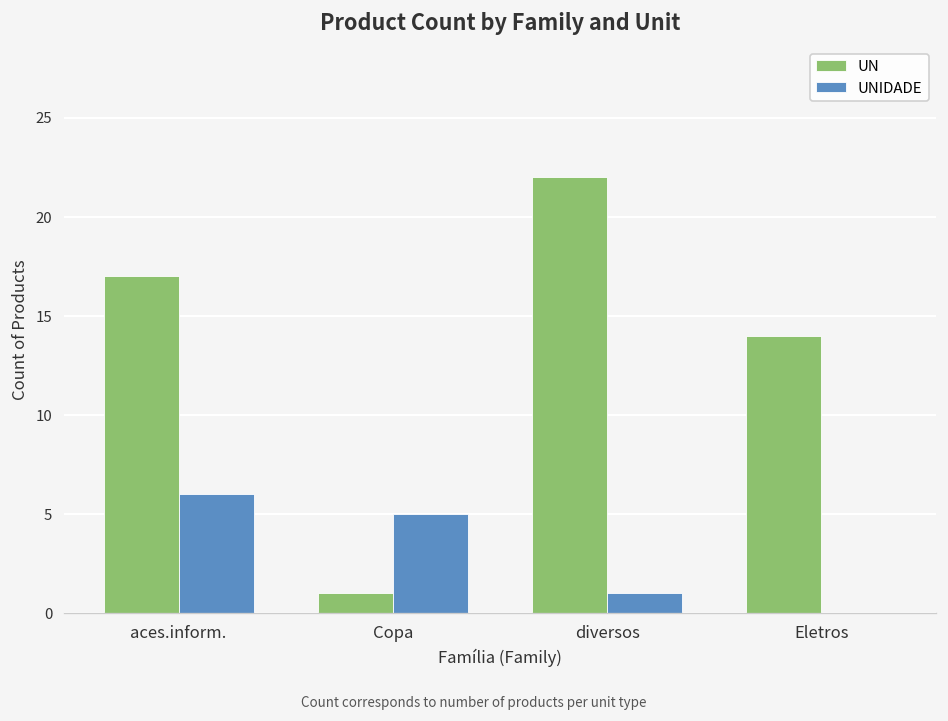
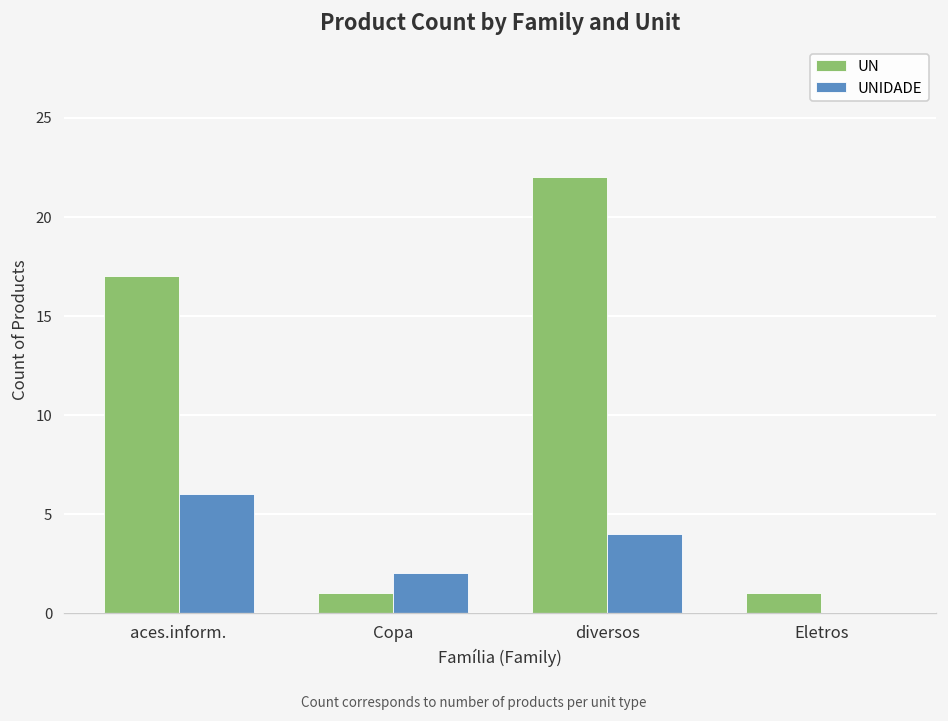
UNIDADE, Copa: 5 -> 2
UNIDADE, diversos: 1 -> 4
UN, Eletros: 14 -> 1
